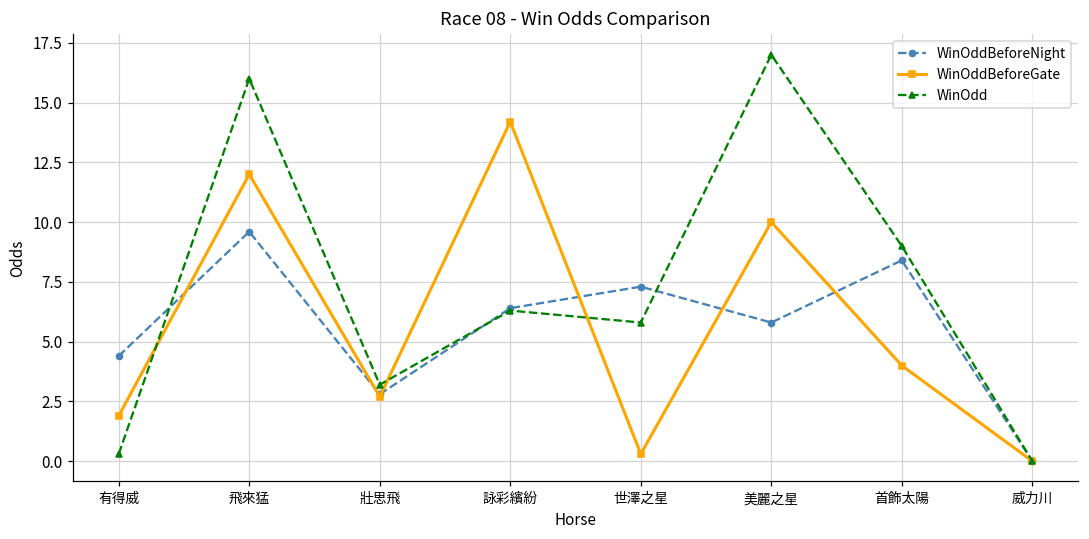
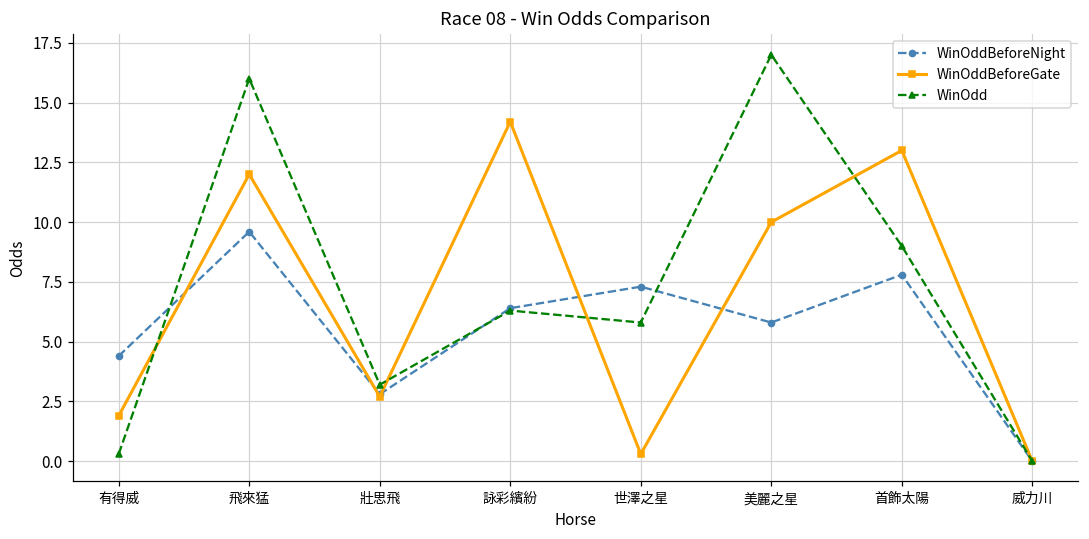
WinOddBeforeNight, 首飾太陽: 8.4 -> 7.8
WinOddBeforeGate, 首飾太陽: 4 -> 13
